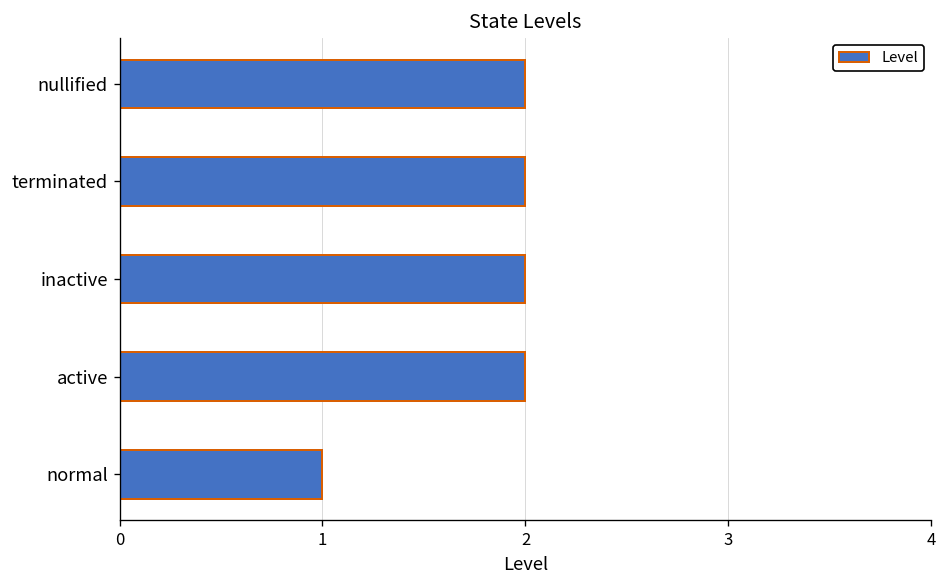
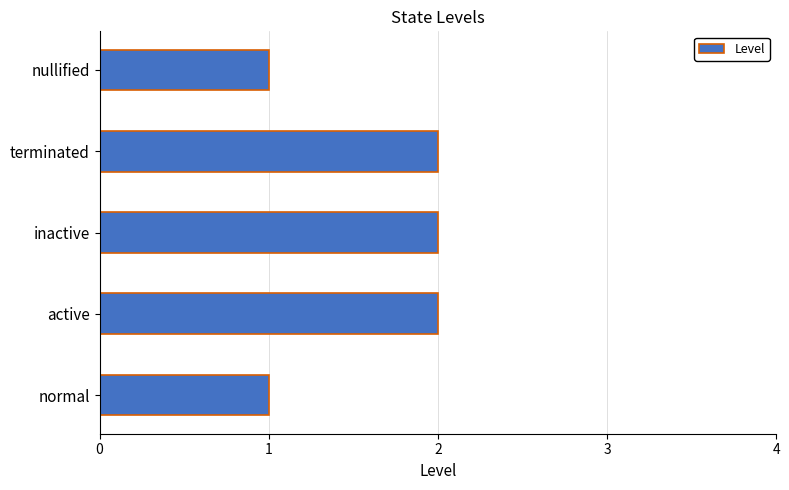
nullified: 2 -> 1
